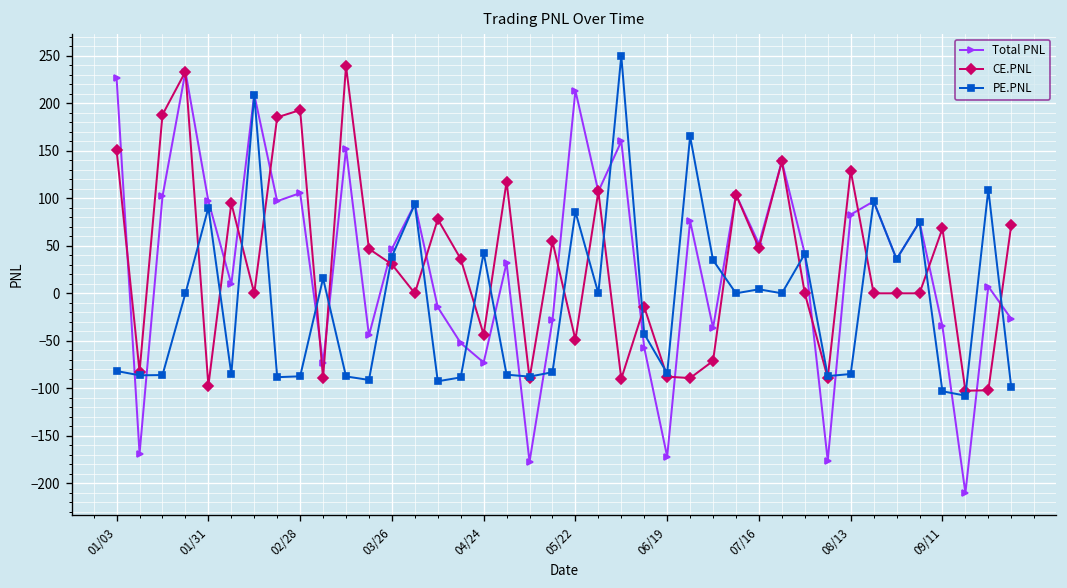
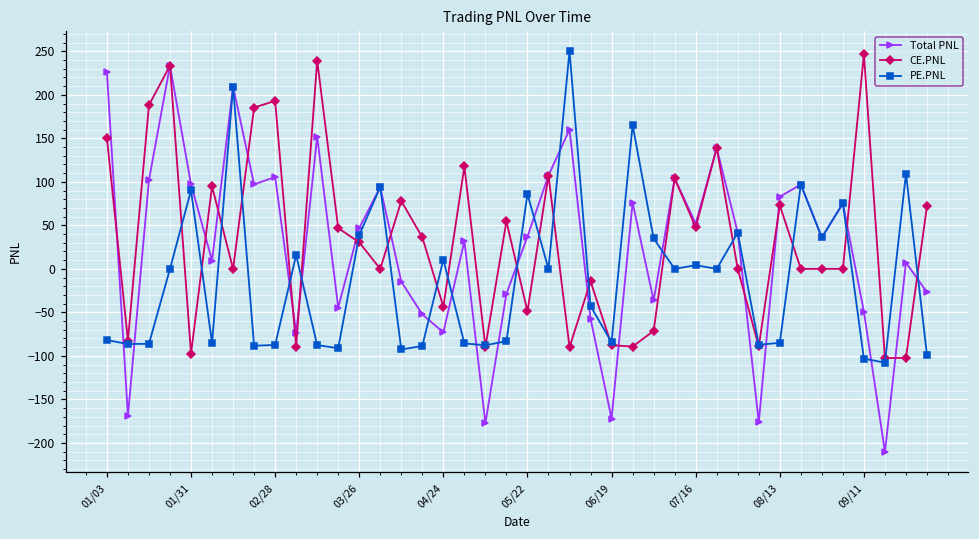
PE.PNL, 04/24: 40 -> 10
Total PNL, 05/22: 210 -> 40
CE.PNL, 08/13: 130 -> 70
Total PNL, 09/11: -30 -> -50
CE.PNL, 09/11: 70 -> 250
